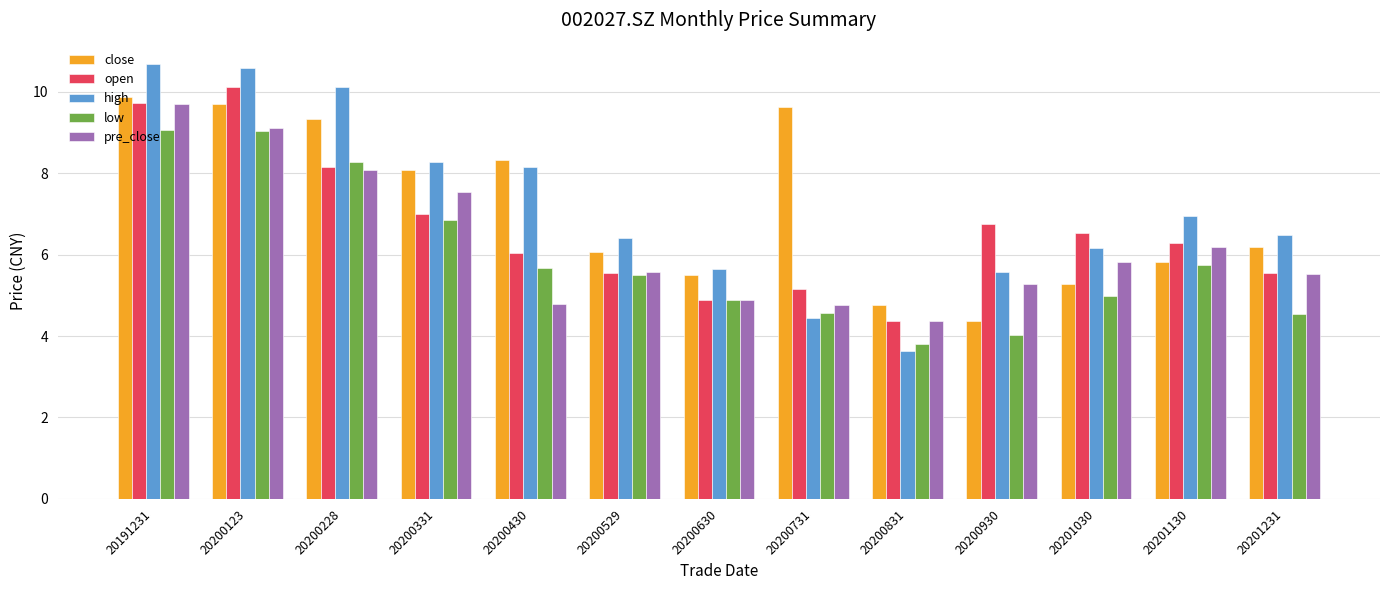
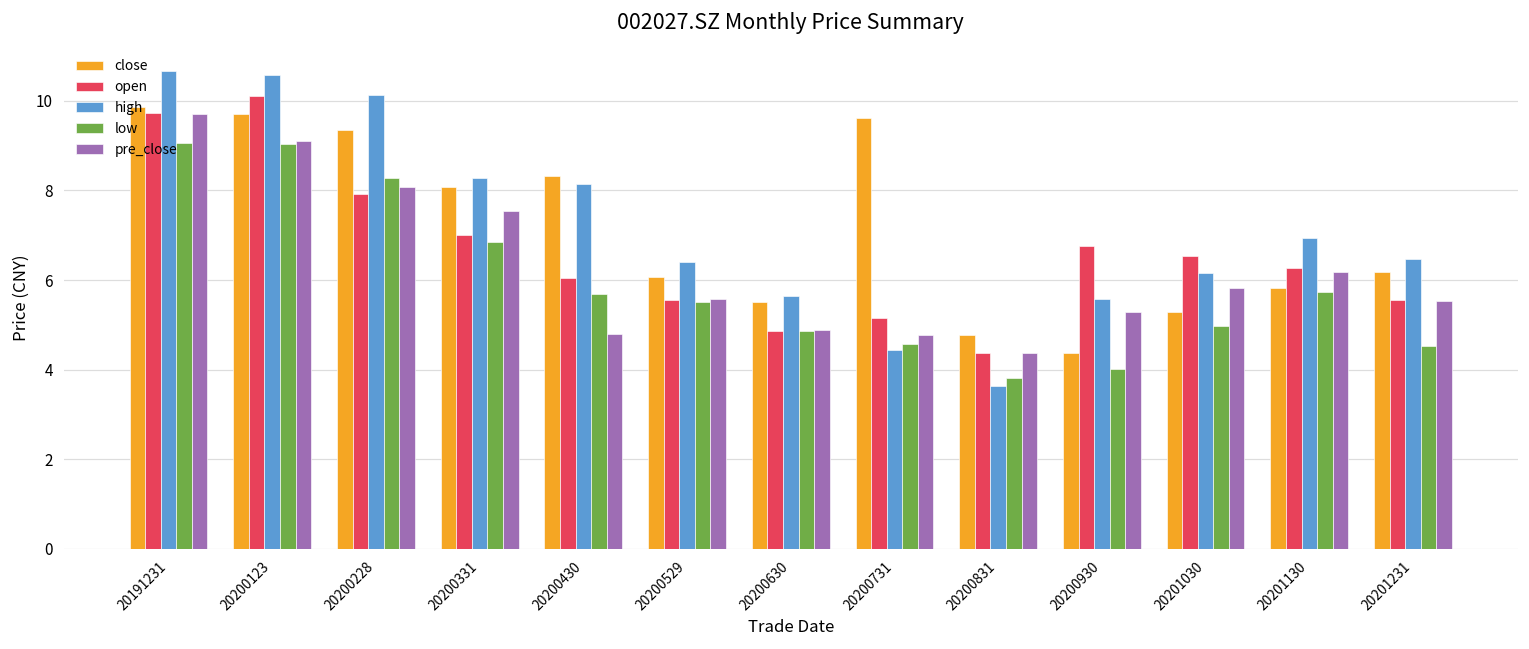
open, 20200228: 8.2 -> 7.9
